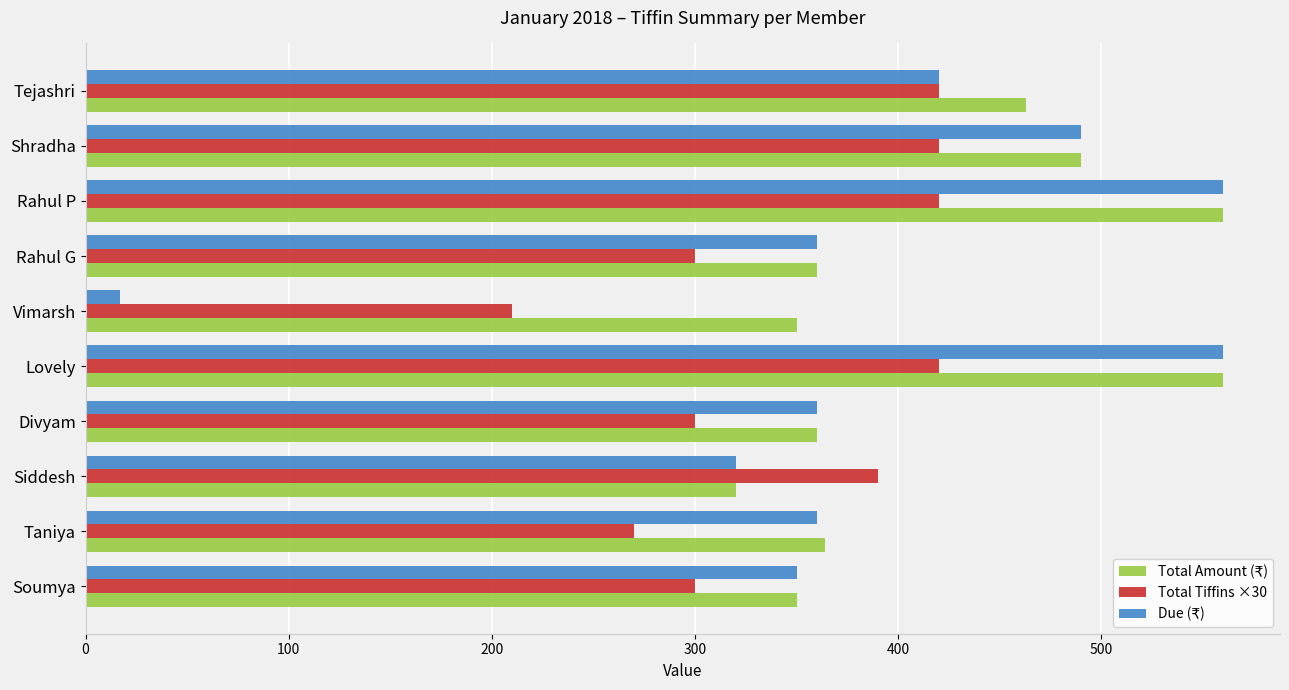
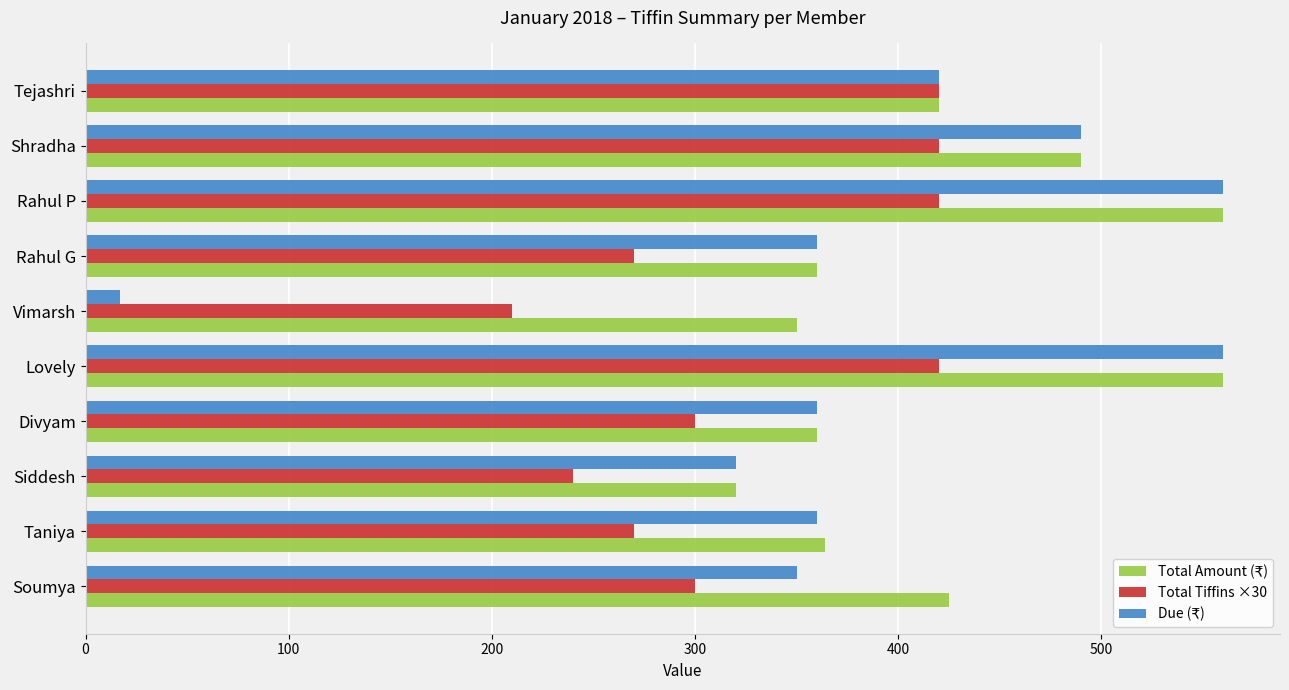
Total Amount (₹), Tejashri: 463 -> 420
Total Tiffins ×30, Rahul G: 300 -> 270
Total Tiffins ×30, Siddesh: 390 -> 240
Total Amount (₹), Soumya: 350 -> 425
